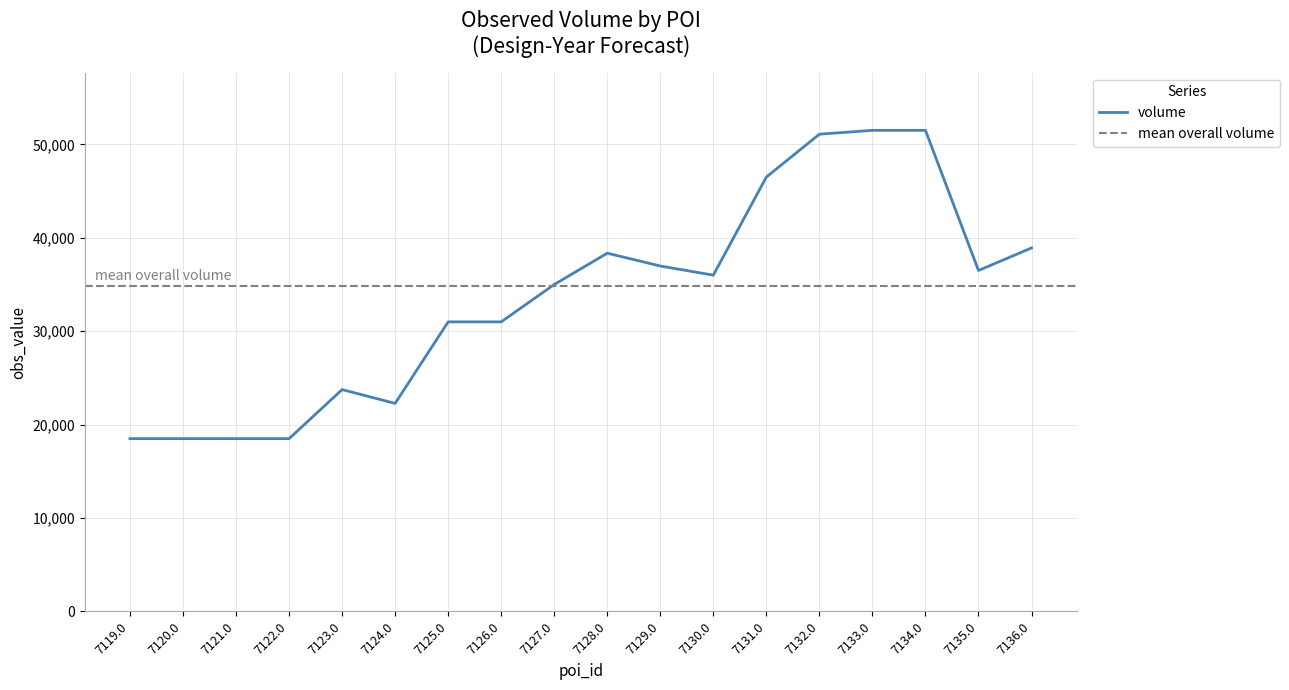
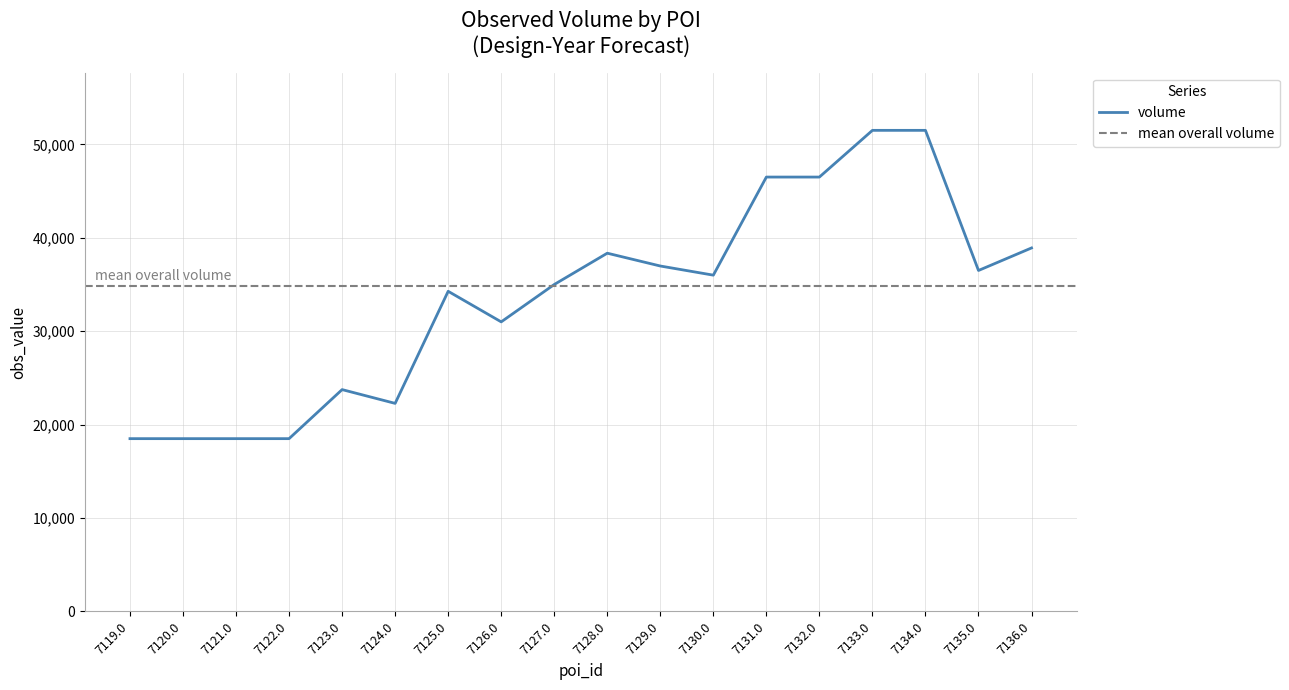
7125.0: 31,000 -> 34,000
7132.0: 51,000 -> 47,000
